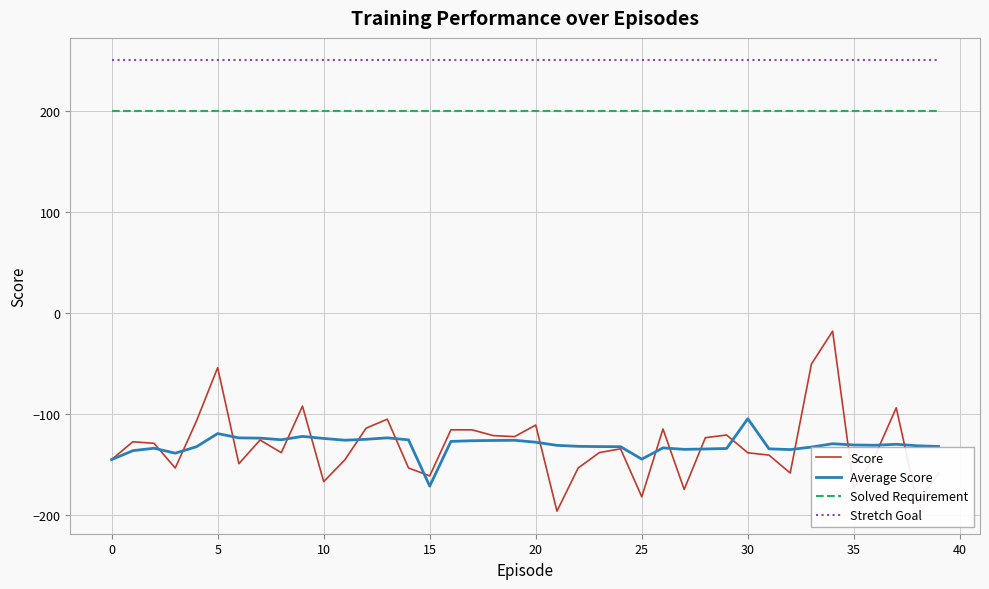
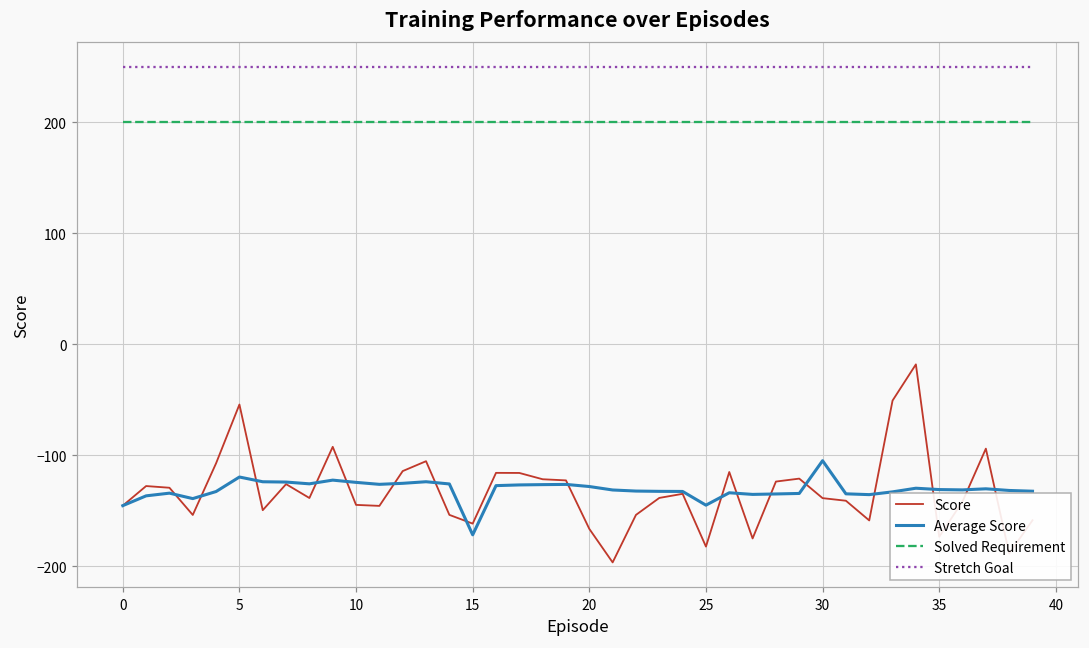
Score, 10: -167 -> -145
Score, 20: -111 -> -166
